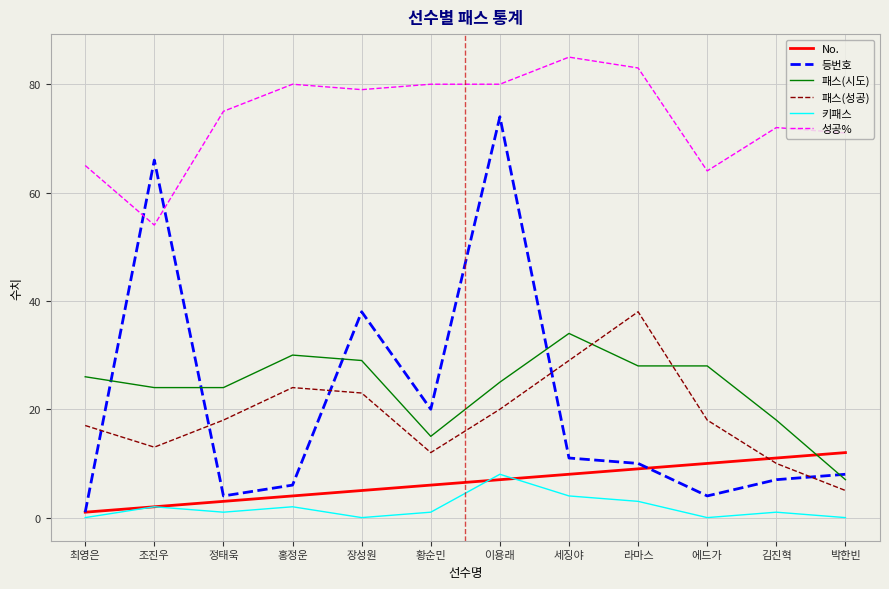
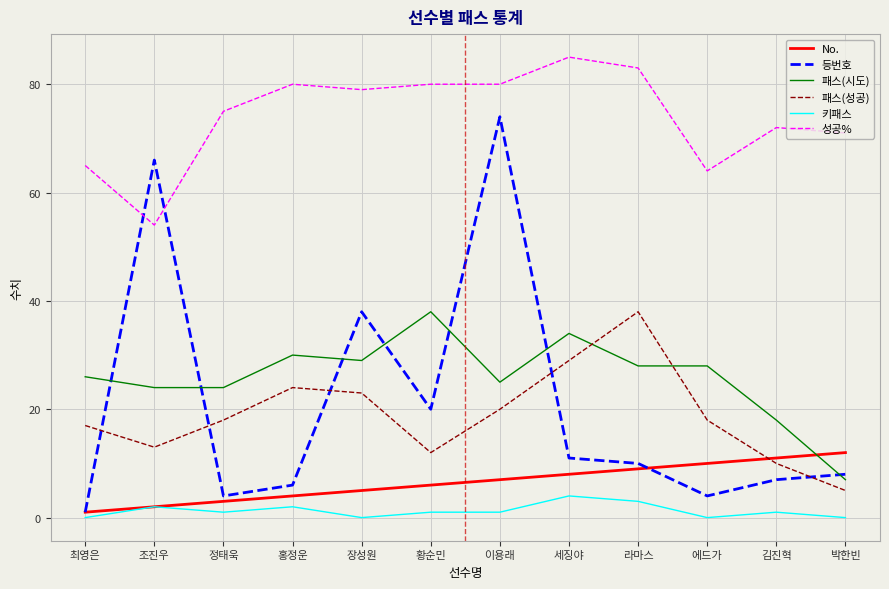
패스(시도), 황순민: 15 -> 38
키패스, 이용래: 8 -> 1
